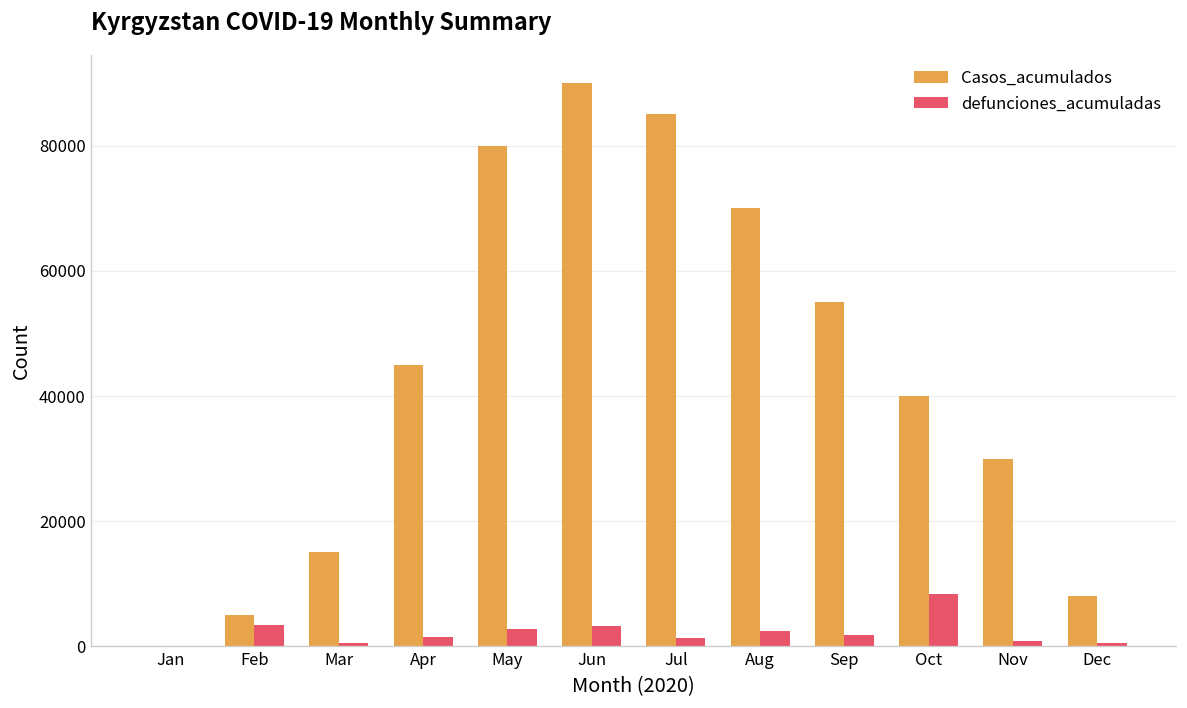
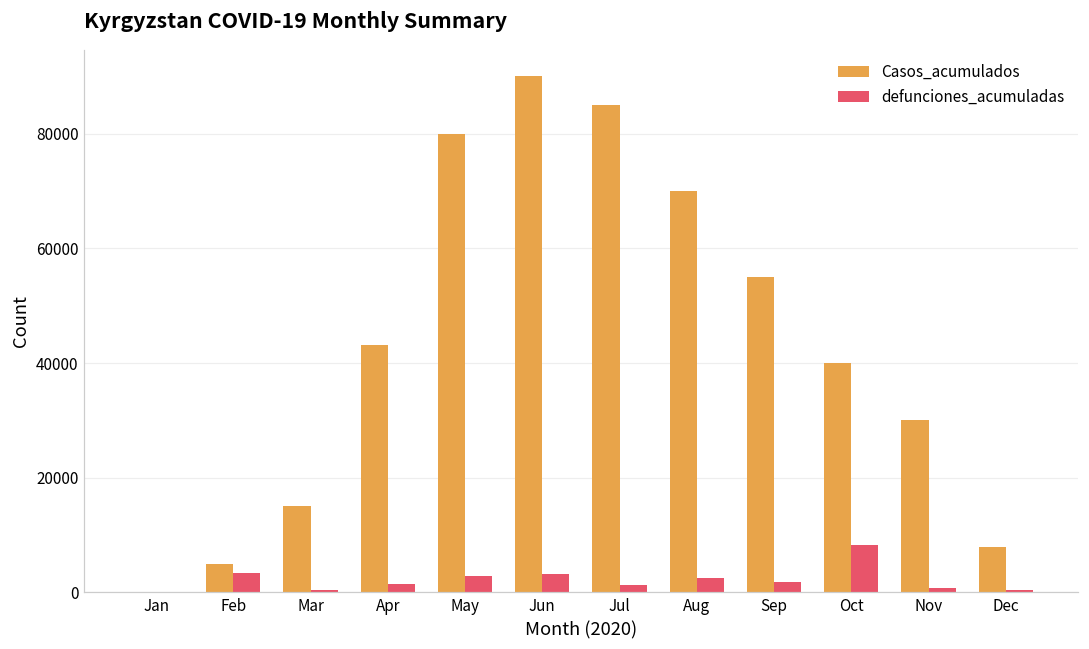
Casos_acumulados, Apr: 45000 -> 43000
